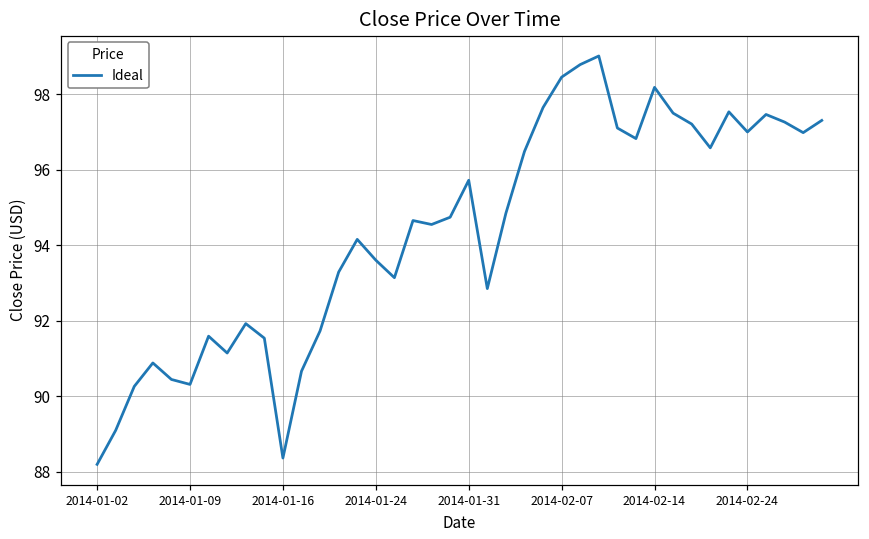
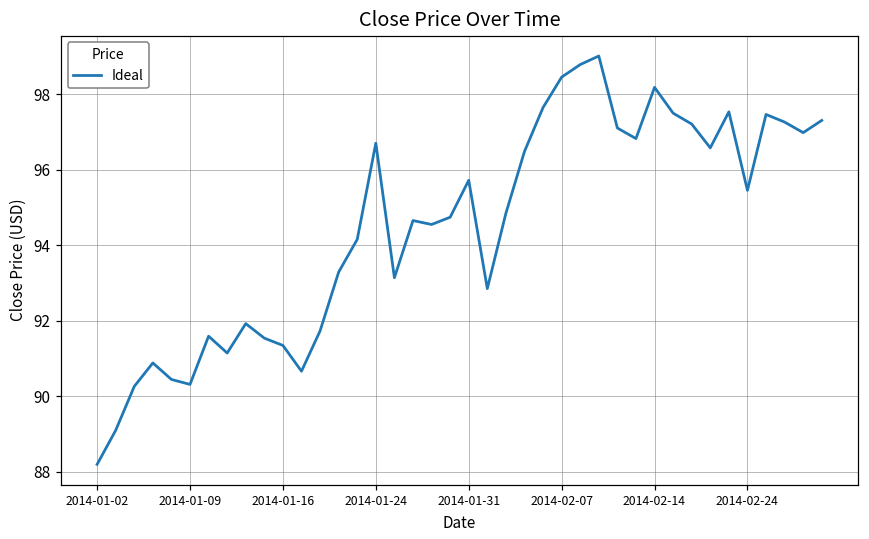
2014-01-16: 88.4 -> 91.3
2014-01-24: 93.6 -> 96.7
2014-02-24: 97.0 -> 95.5
